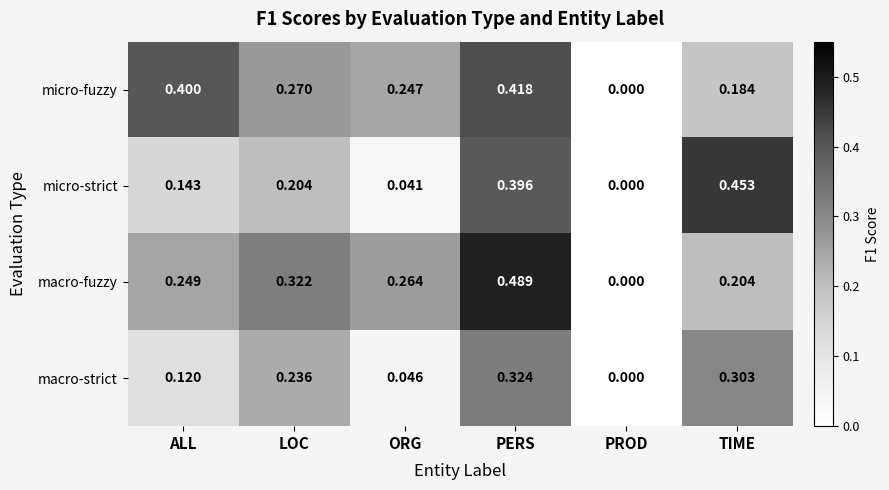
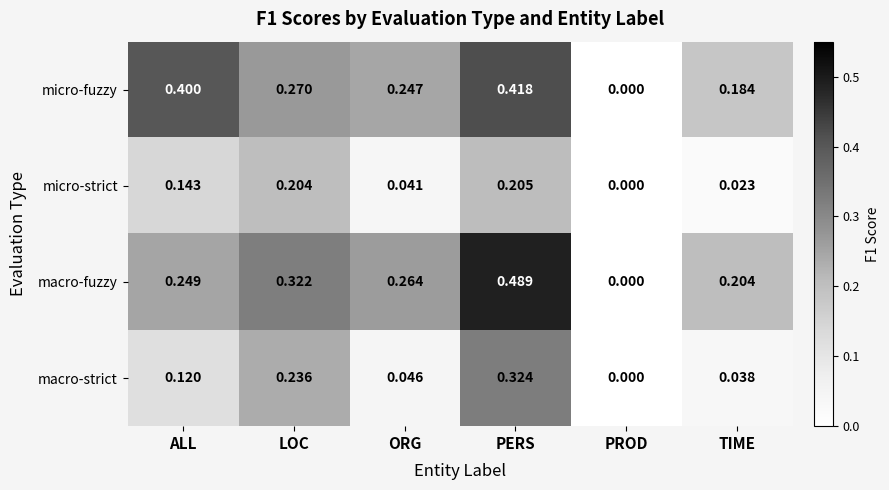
micro-strict, PERS: 0.396 -> 0.205
micro-strict, TIME: 0.453 -> 0.023
macro-strict, TIME: 0.303 -> 0.038
